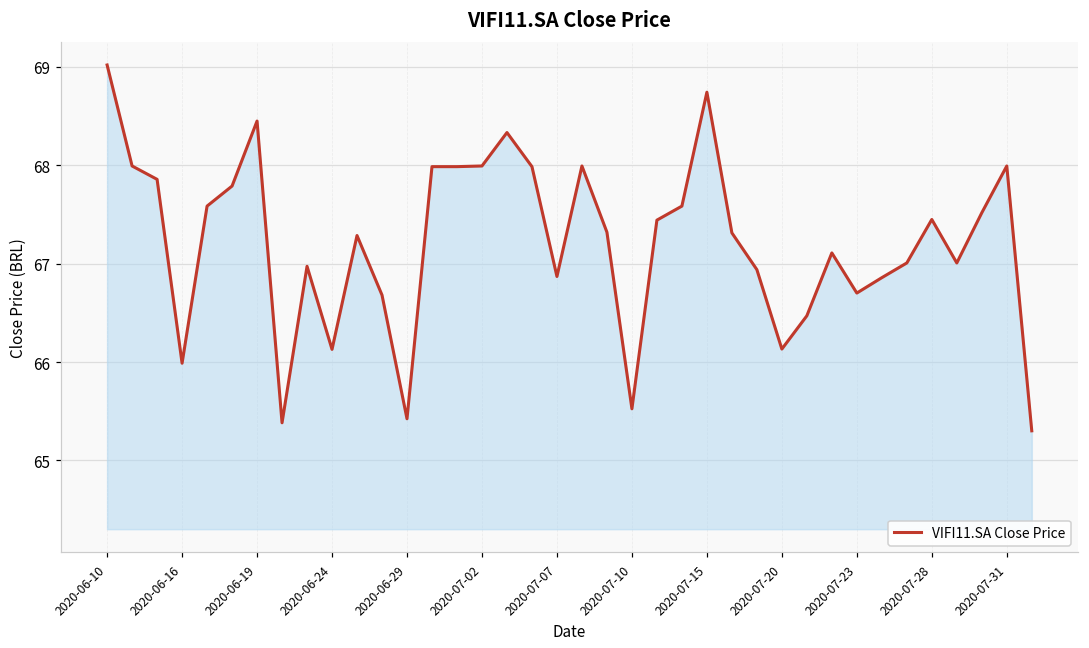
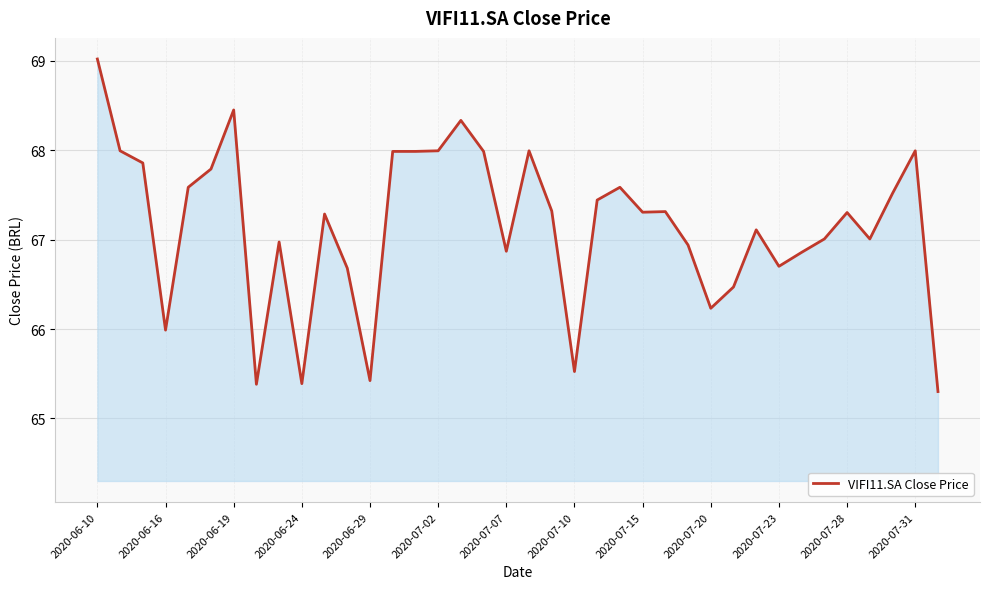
2020-06-24: 66.1 -> 65.4
2020-07-15: 68.7 -> 67.3
2020-07-20: 66.1 -> 66.2
2020-07-28: 67.4 -> 67.3
